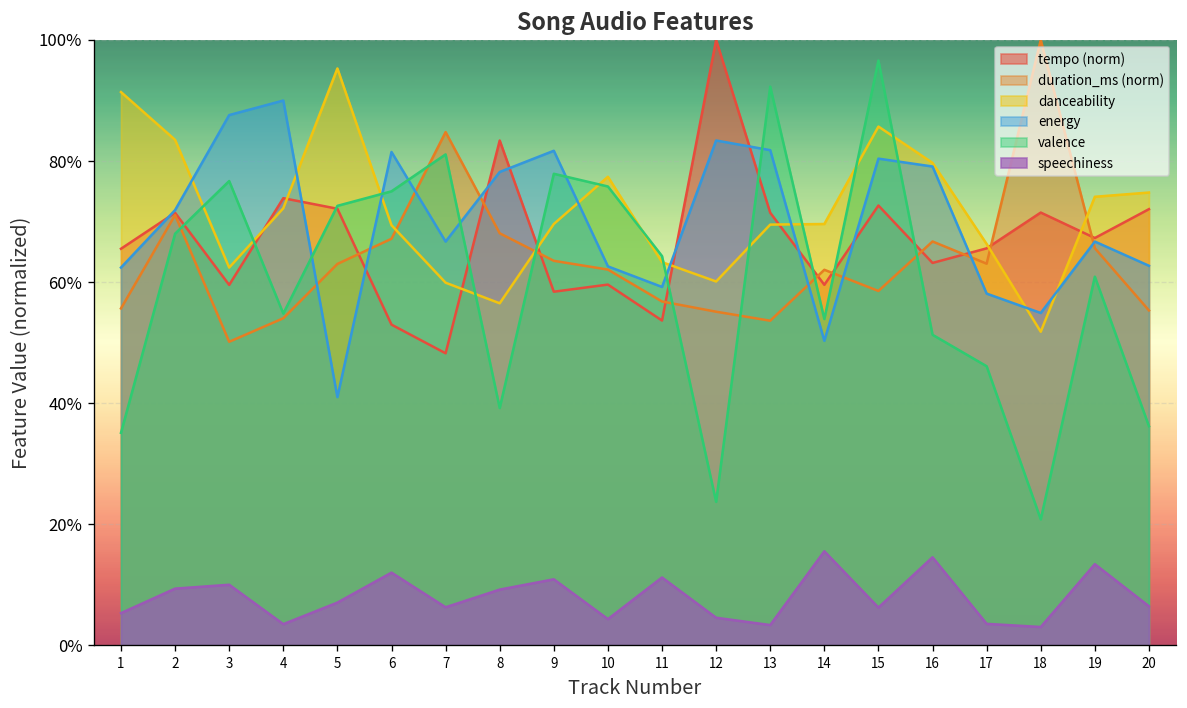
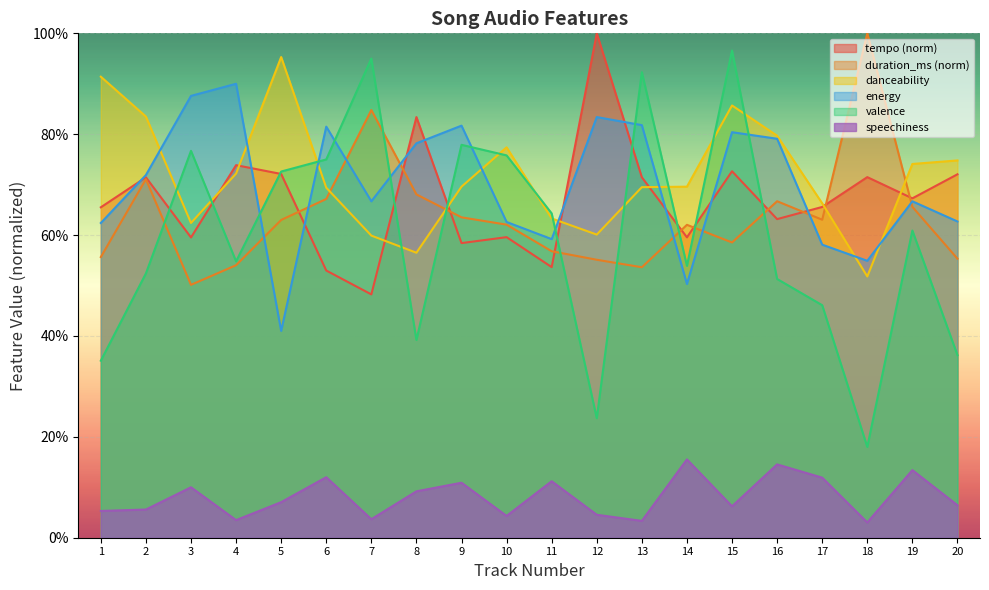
valence, 2: 68% -> 52%
speechiness, 2: 9% -> 6%
valence, 7: 81% -> 95%
speechiness, 7: 6% -> 4%
speechiness, 17: 4% -> 12%
valence, 18: 21% -> 18%
